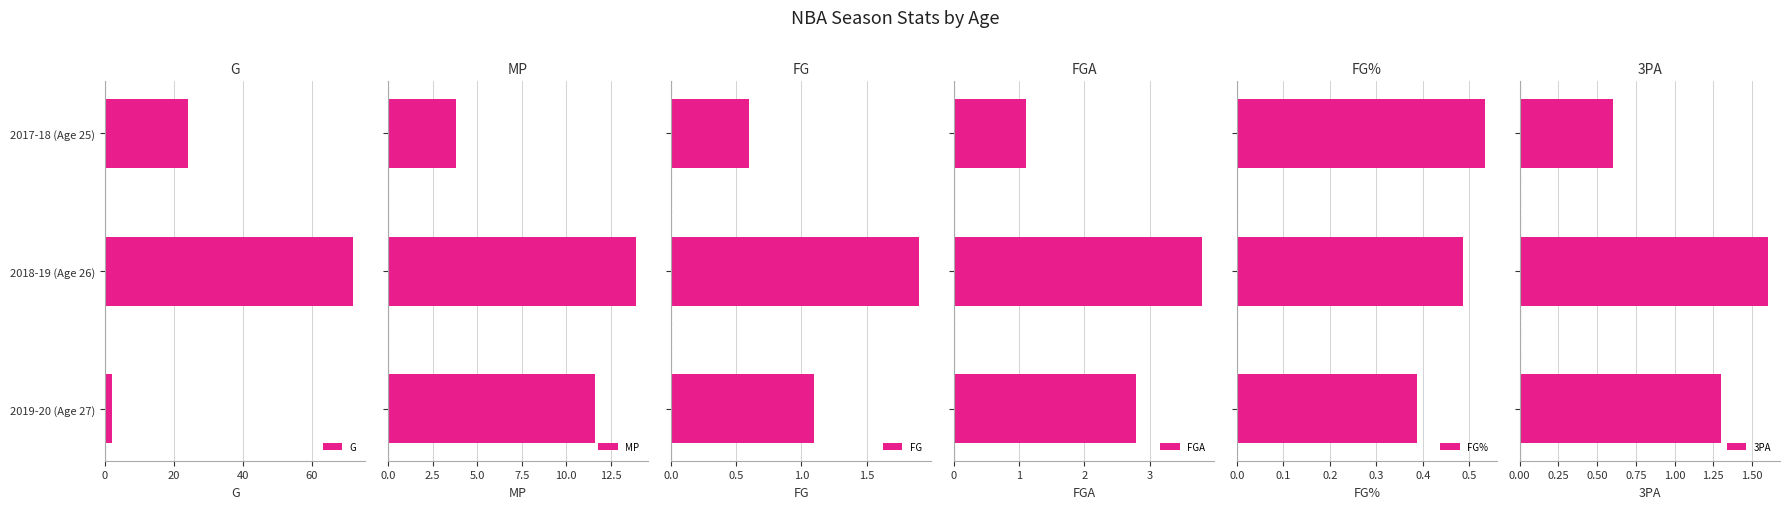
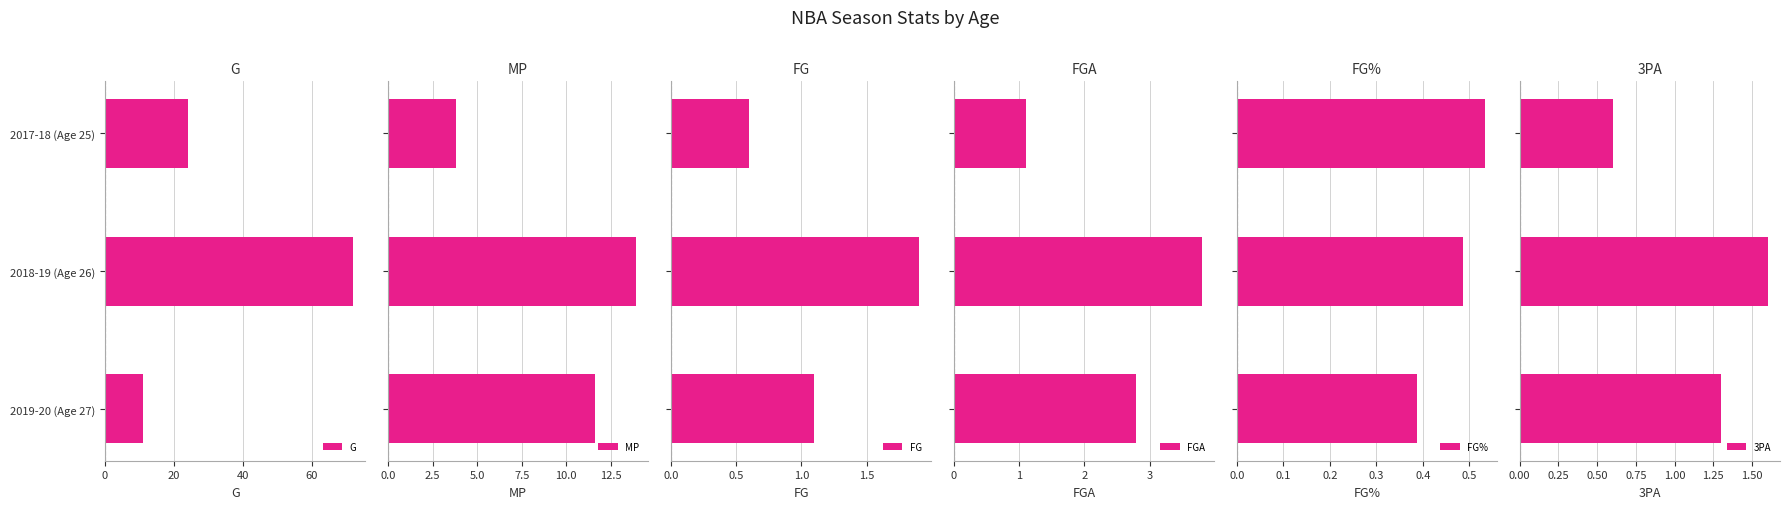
G, 2019-20 (Age 27): 2 -> 11
